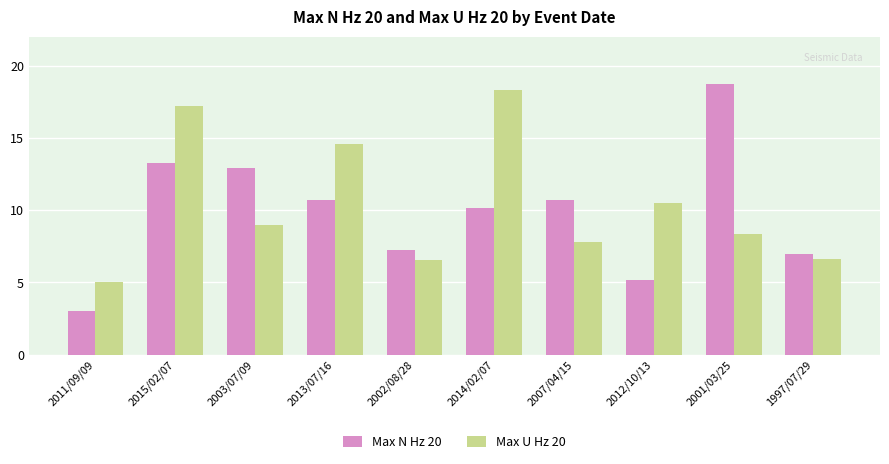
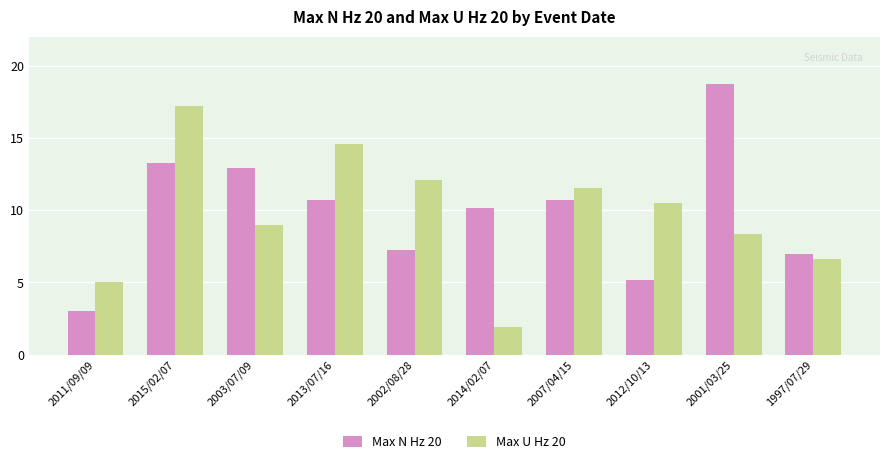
Max U Hz 20, 2002/08/28: 6.6 -> 12.1
Max U Hz 20, 2014/02/07: 18.3 -> 1.9
Max U Hz 20, 2007/04/15: 7.8 -> 11.5
